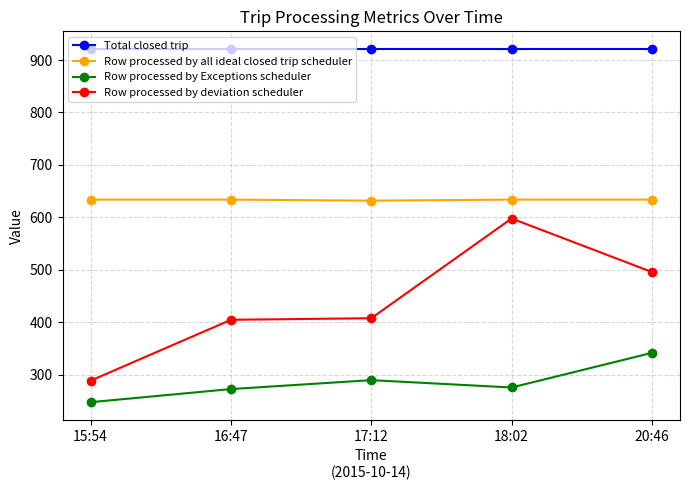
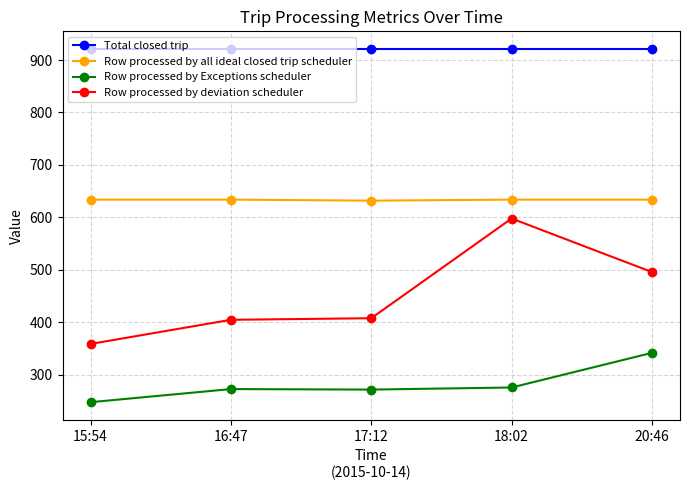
Row processed by deviation scheduler, 15:54: 290 -> 360
Row processed by Exceptions scheduler, 17:12: 290 -> 270
